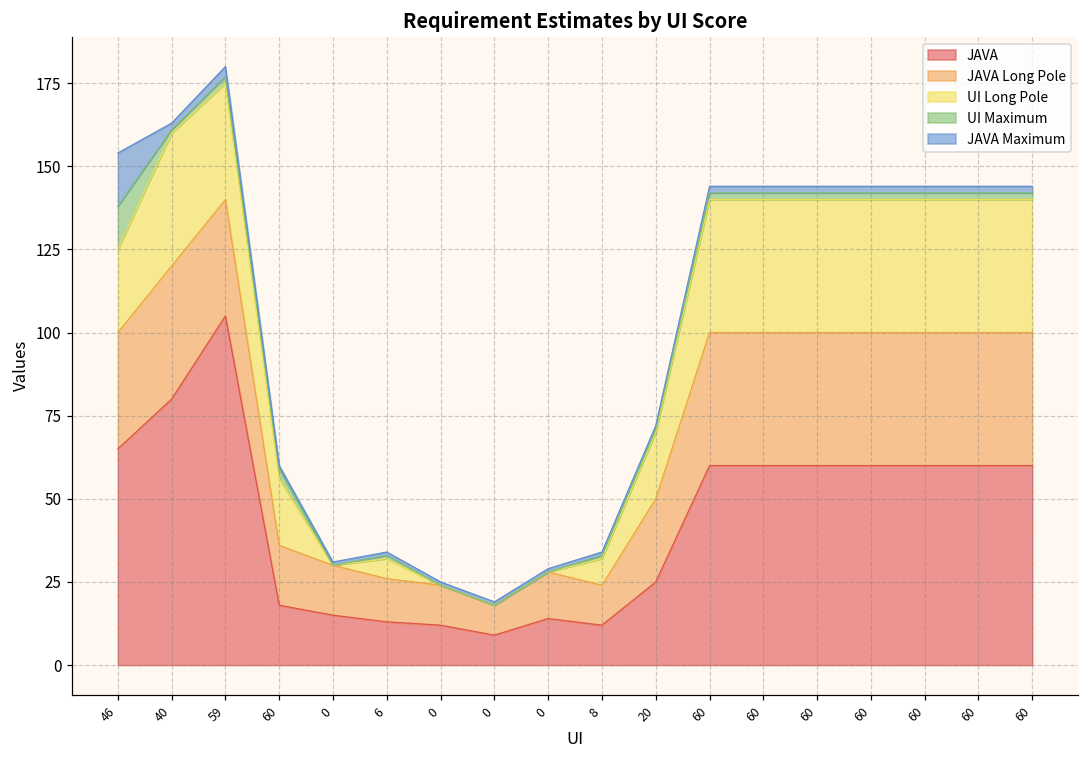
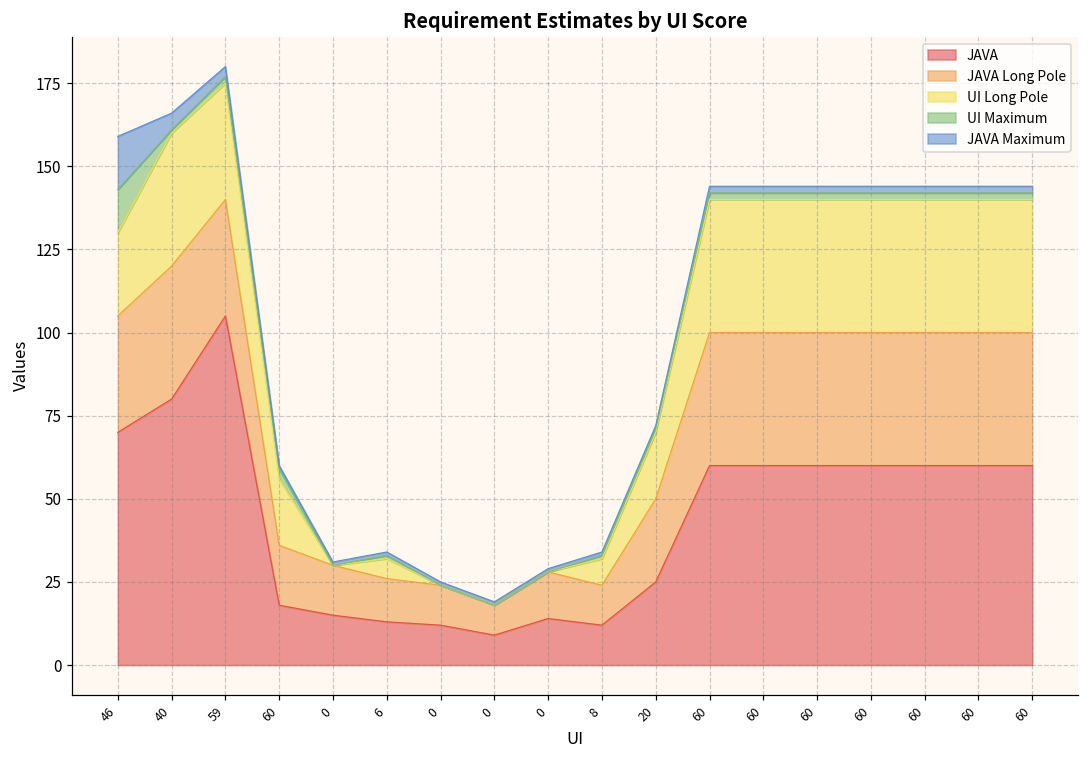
JAVA, 46: 65 -> 70
JAVA Maximum, 40: 2 -> 5
